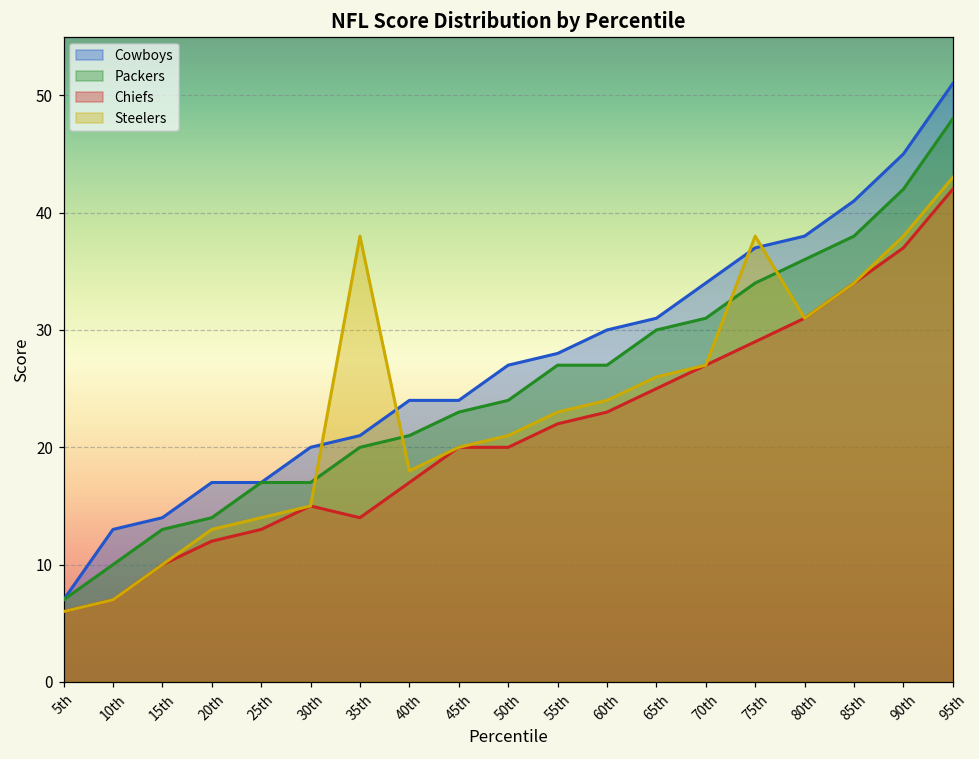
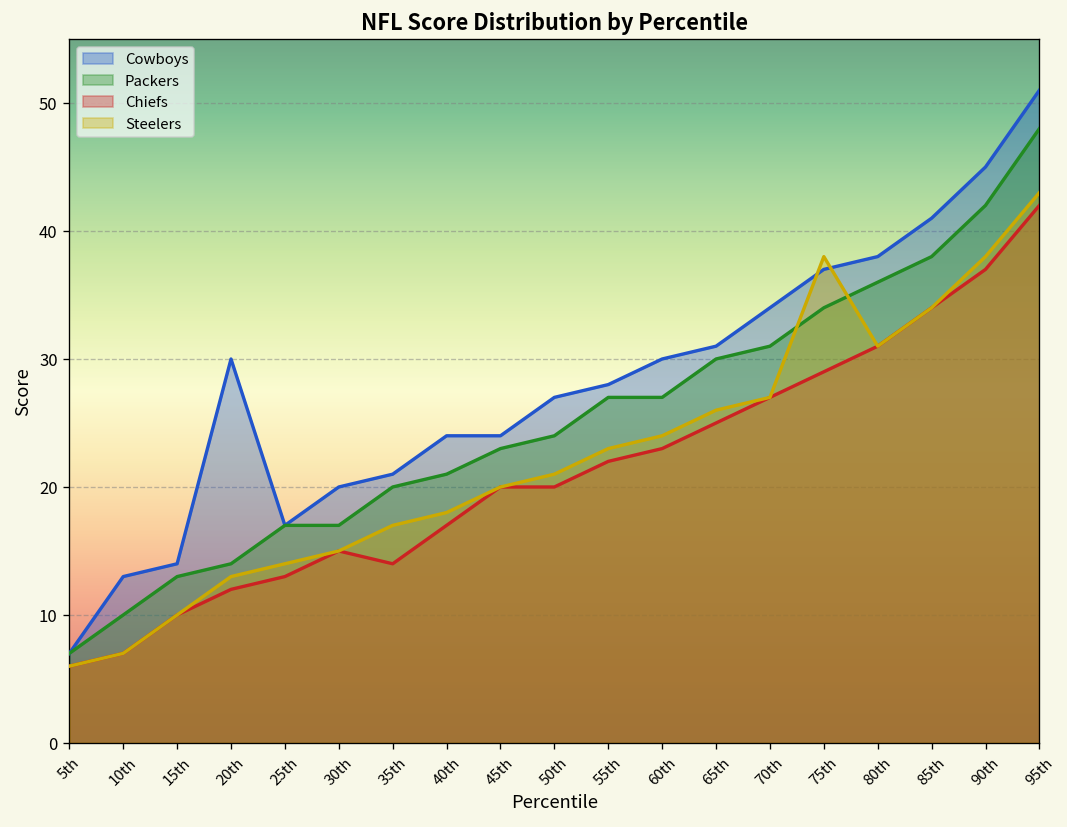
Cowboys, 20th: 17 -> 30
Steelers, 35th: 38 -> 17
